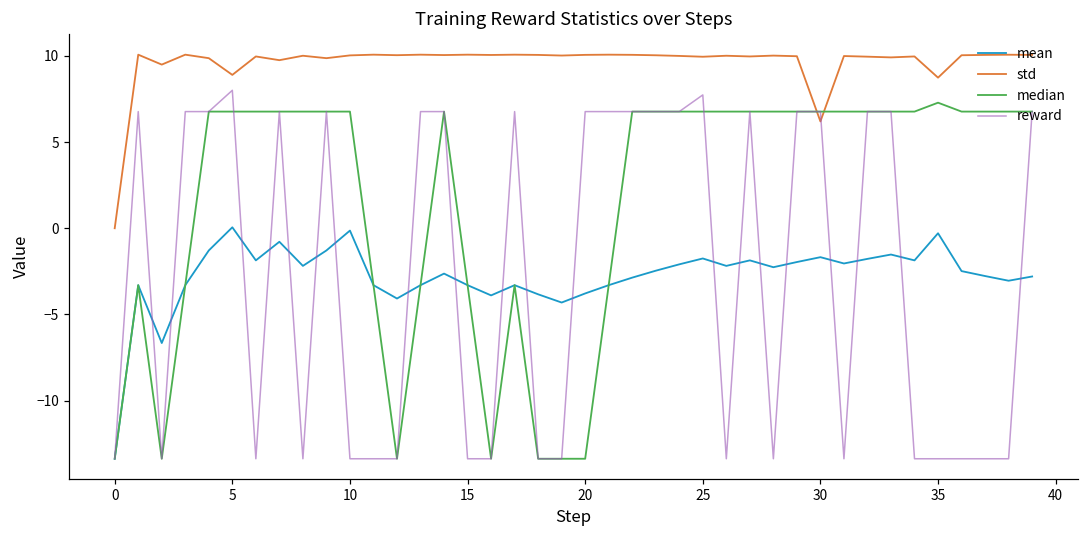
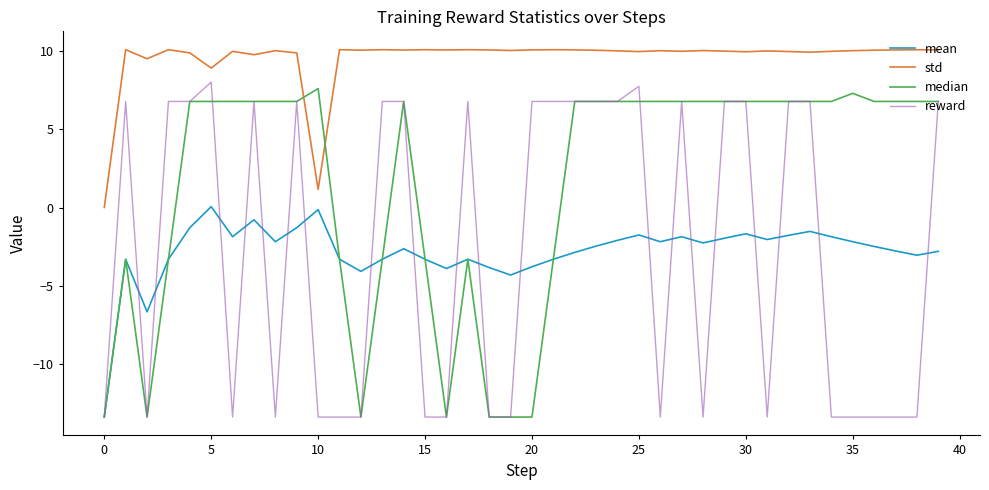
std, 10: 10.0 -> 1.2
median, 10: 6.8 -> 7.6
std, 30: 6.2 -> 9.9
mean, 35: -0.3 -> -2.2
std, 35: 8.7 -> 10.0
